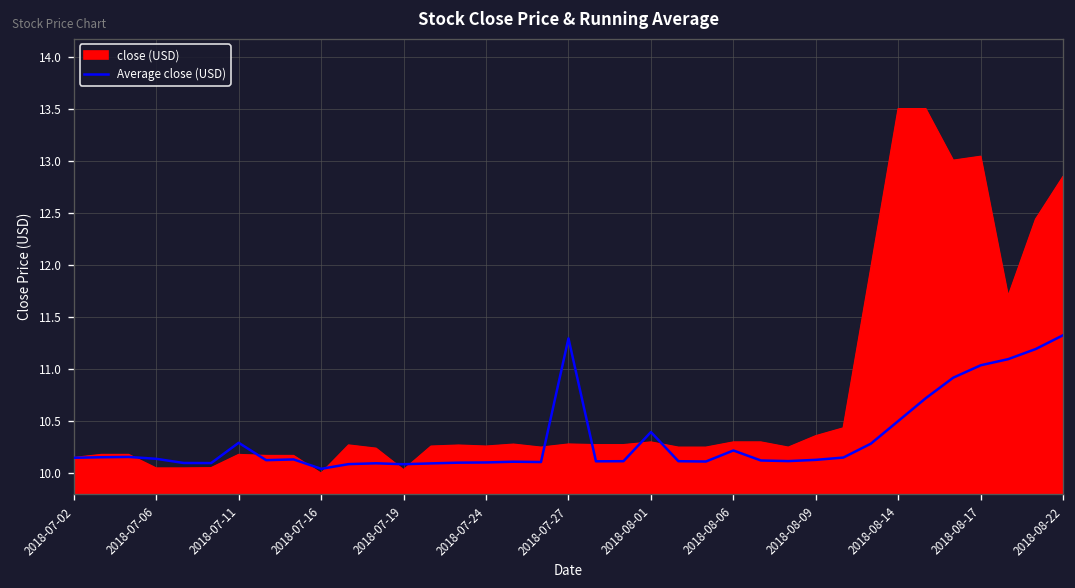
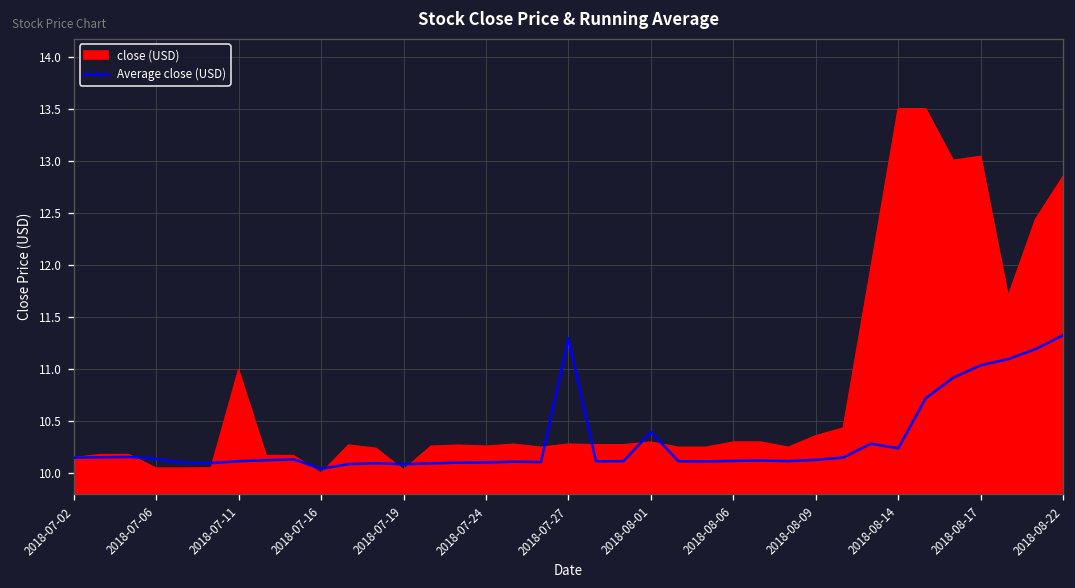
close (USD), 2018-07-11: 10.2 -> 11.0
Average close (USD), 2018-07-11: 10.3 -> 10.1
Average close (USD), 2018-08-06: 10.2 -> 10.1
Average close (USD), 2018-08-14: 10.5 -> 10.2
